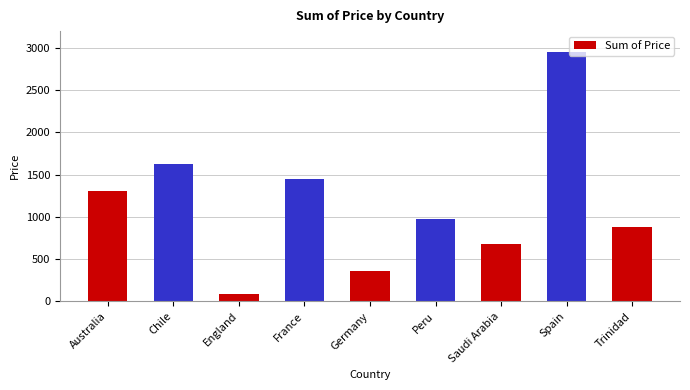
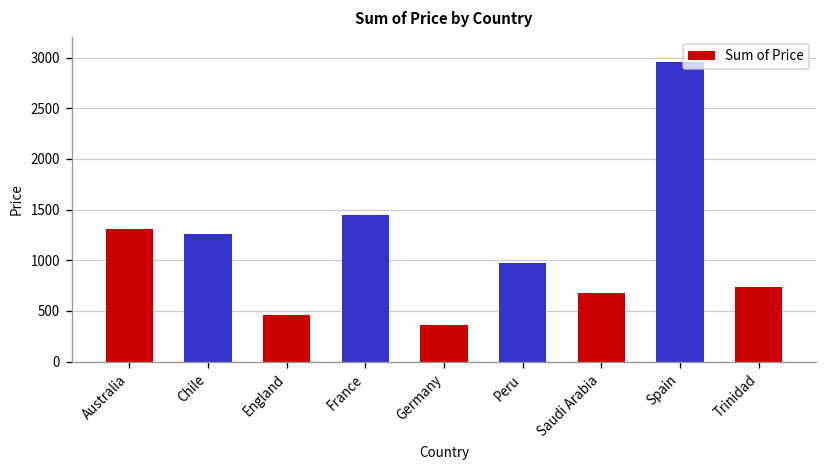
Chile: 1600 -> 1300
England: 100 -> 500
Trinidad: 900 -> 700
